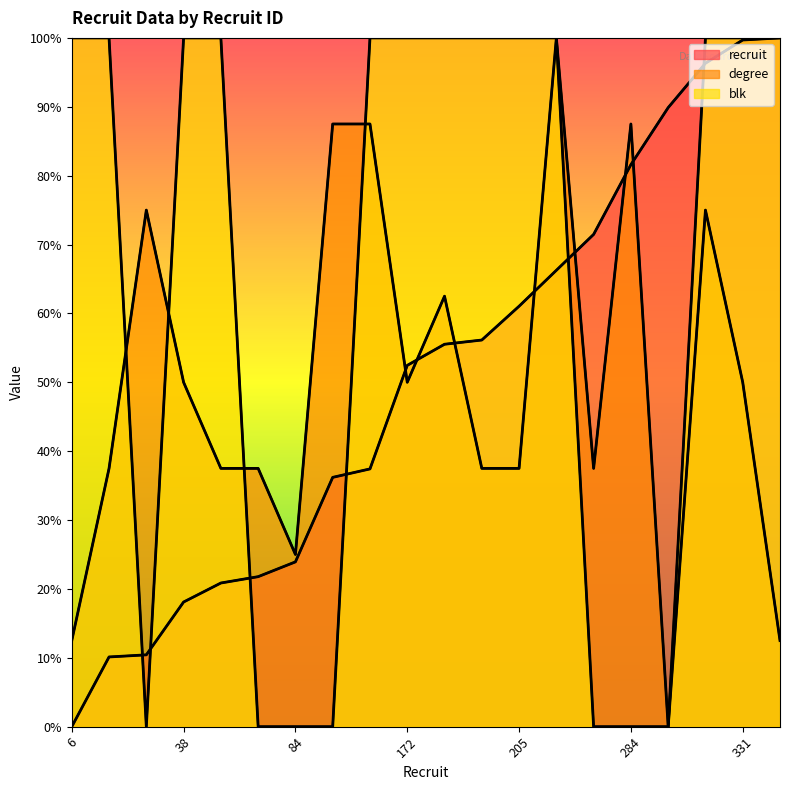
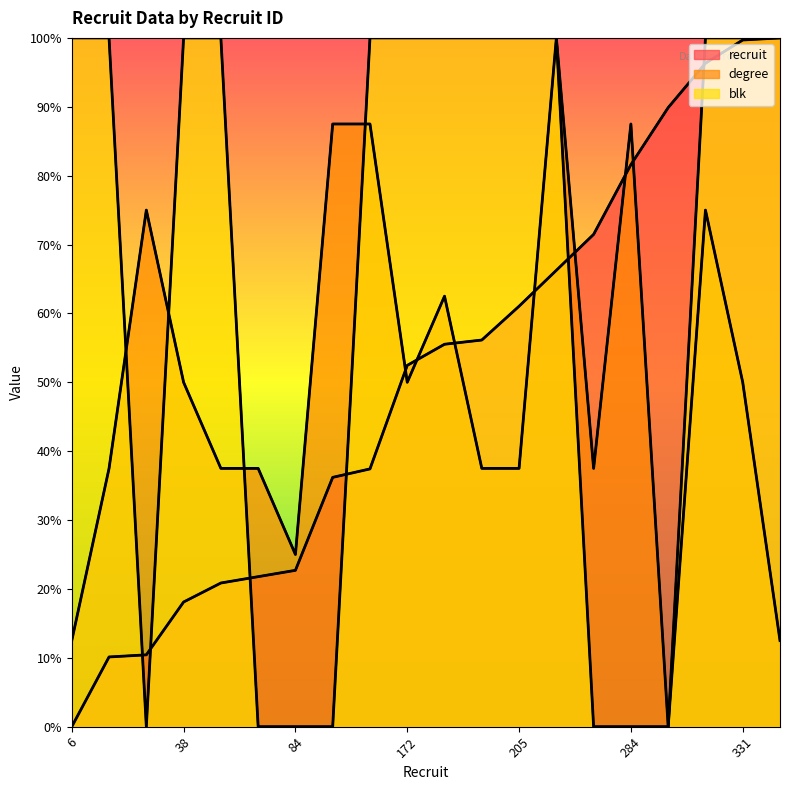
recruit, 84: 24% -> 23%
